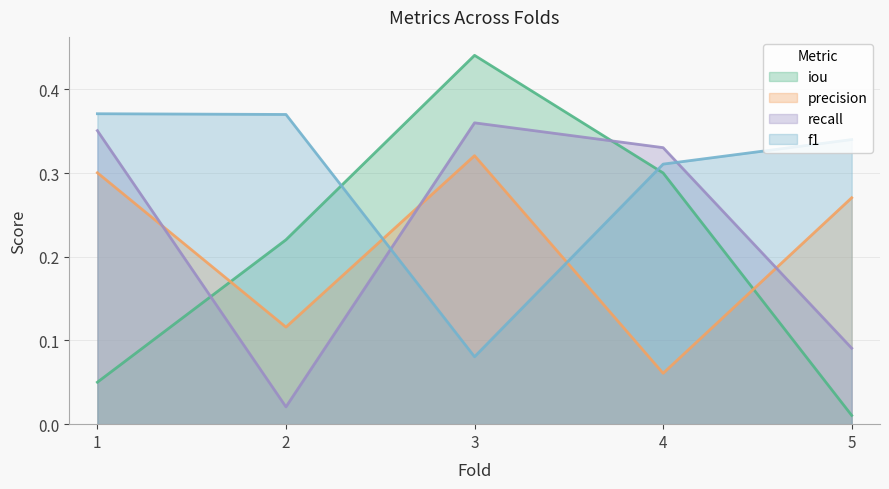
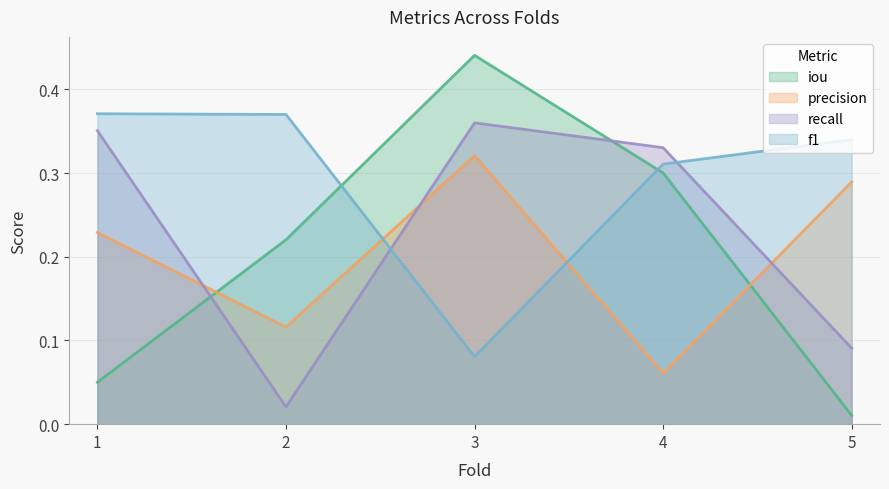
precision, 1: 0.30 -> 0.23
precision, 5: 0.27 -> 0.29
